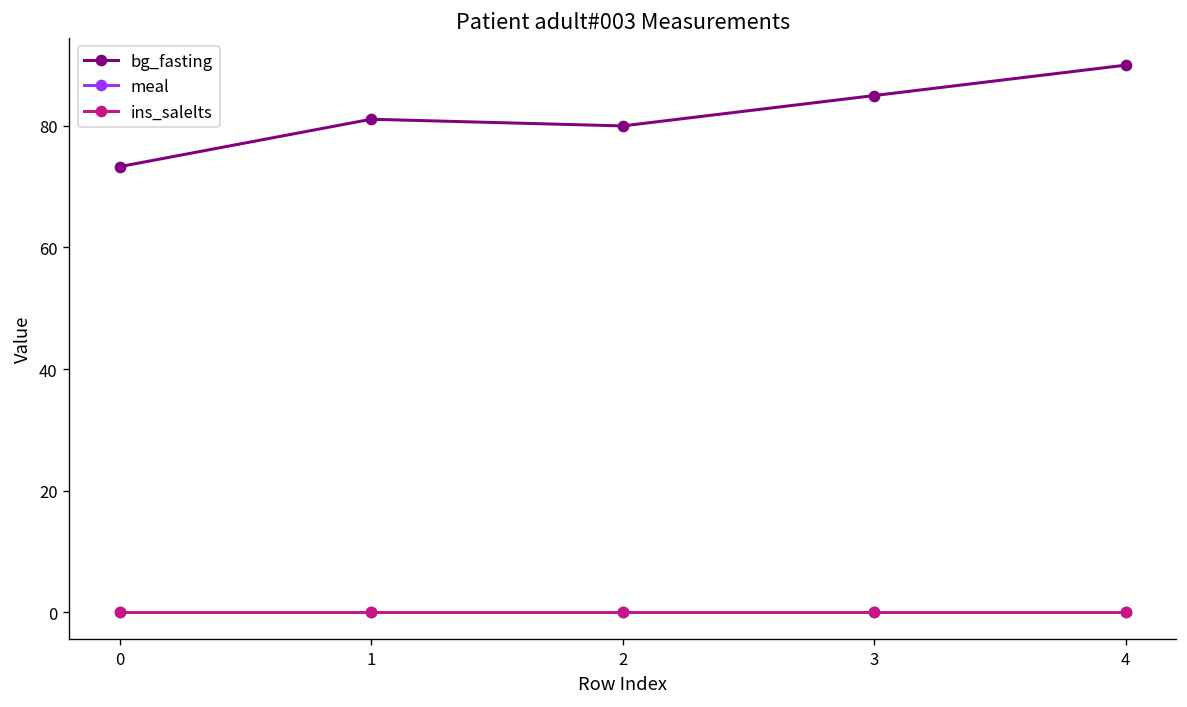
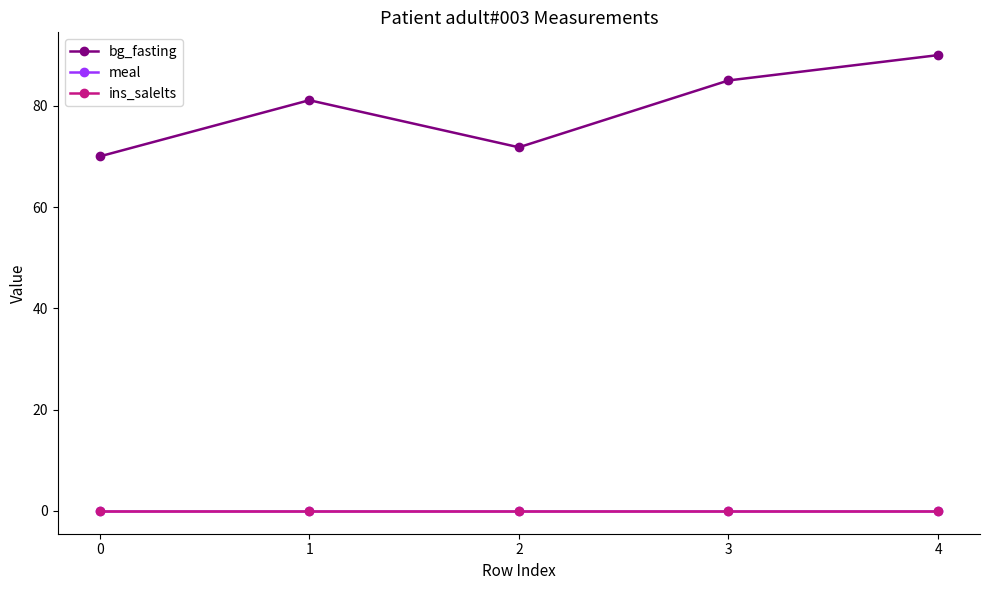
bg_fasting, 0: 73 -> 70
bg_fasting, 2: 80 -> 72
